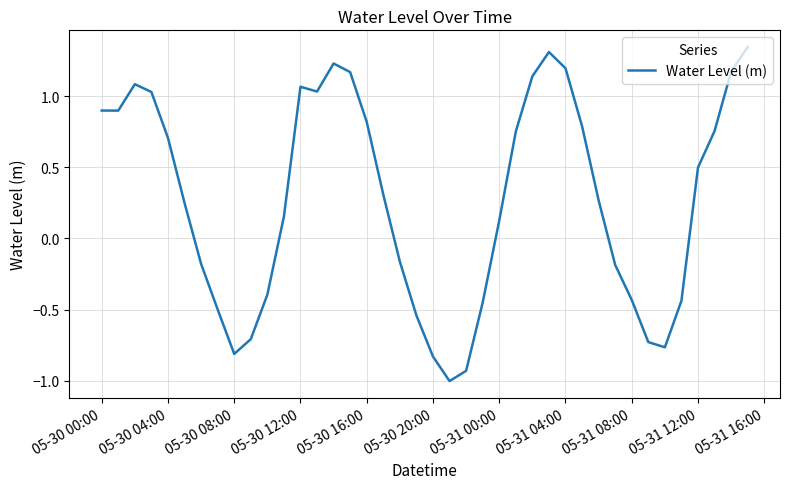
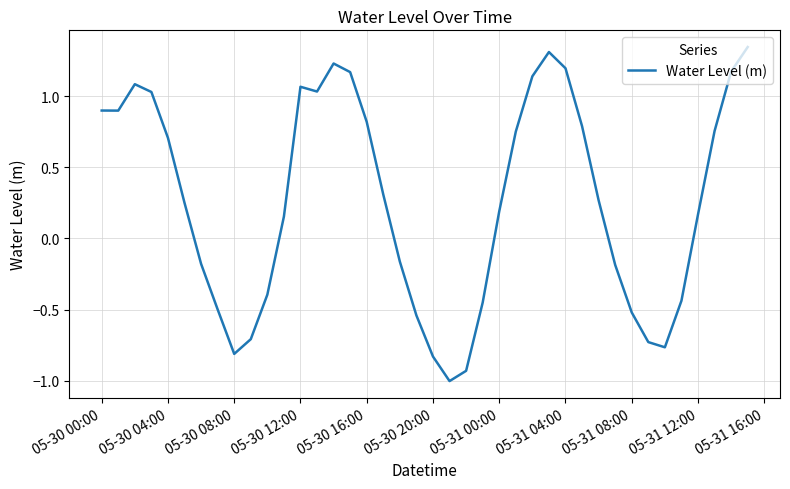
05-31 00:00: 0.13 -> 0.19
05-31 08:00: -0.43 -> -0.52
05-31 12:00: 0.50 -> 0.17
